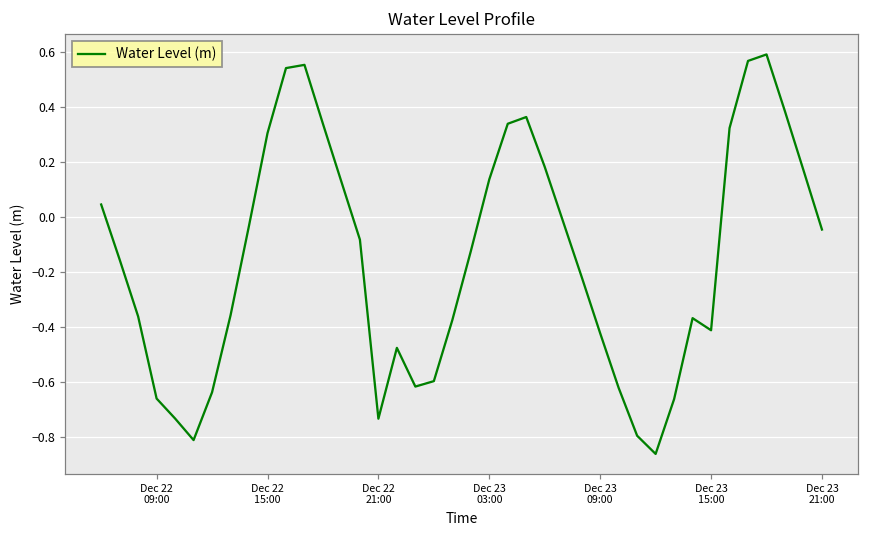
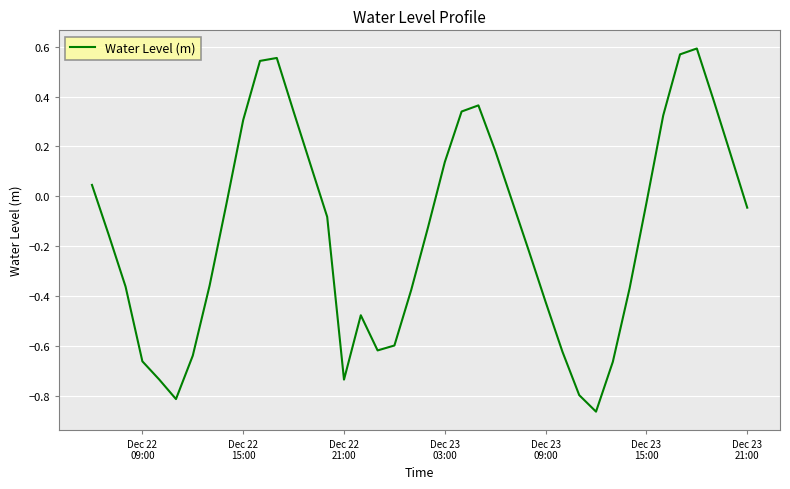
Dec 23 15:00: -0.41 -> -0.03
